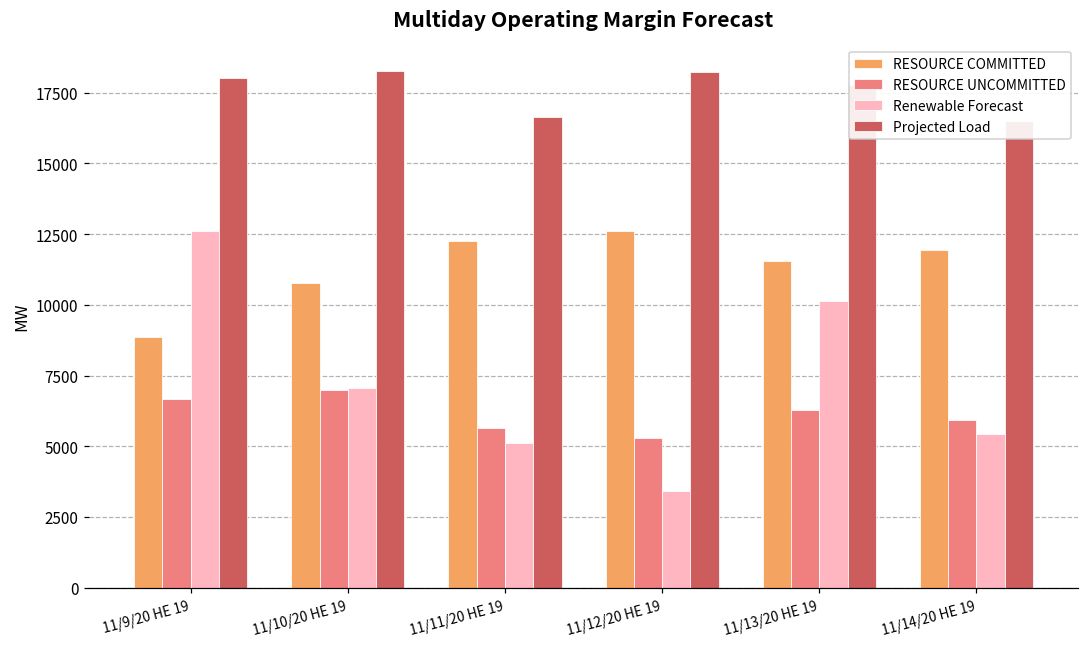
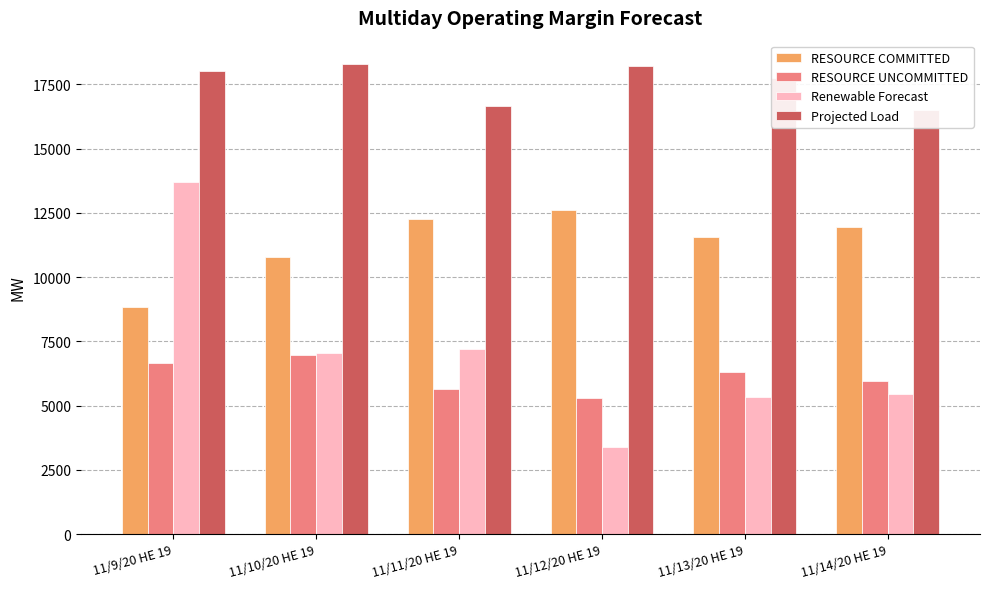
Renewable Forecast, 11/9/20 HE 19: 12600 -> 13700
Renewable Forecast, 11/11/20 HE 19: 5100 -> 7200
Renewable Forecast, 11/13/20 HE 19: 10100 -> 5300
